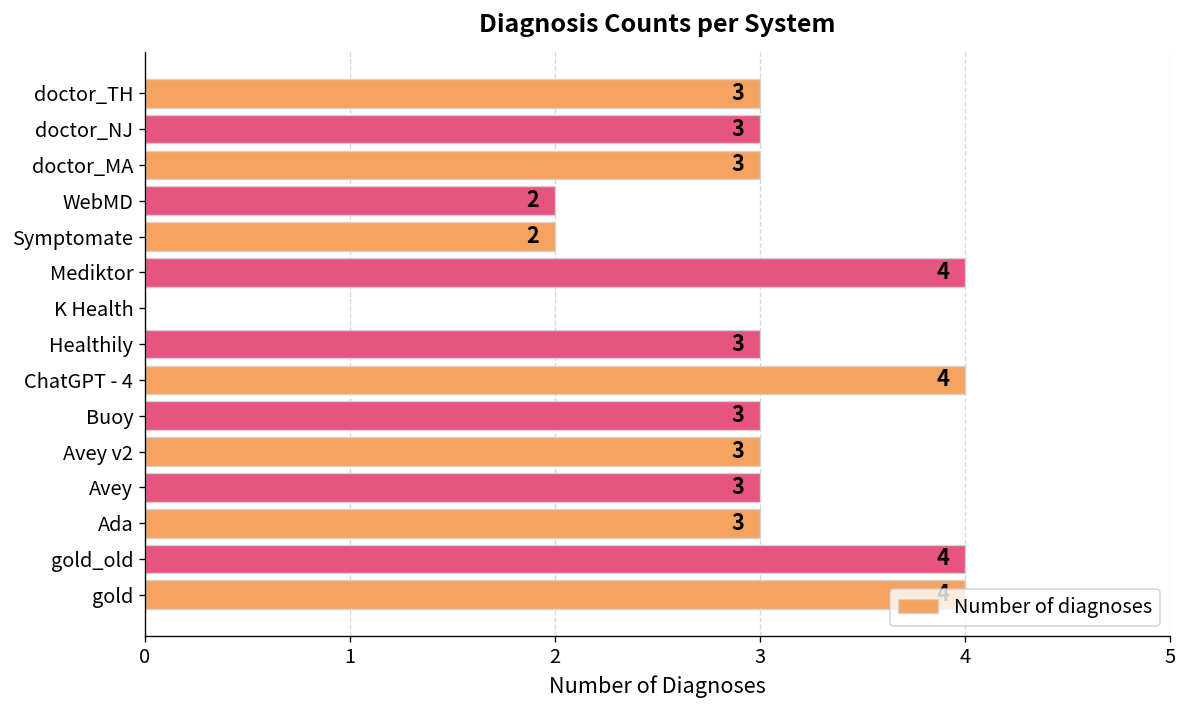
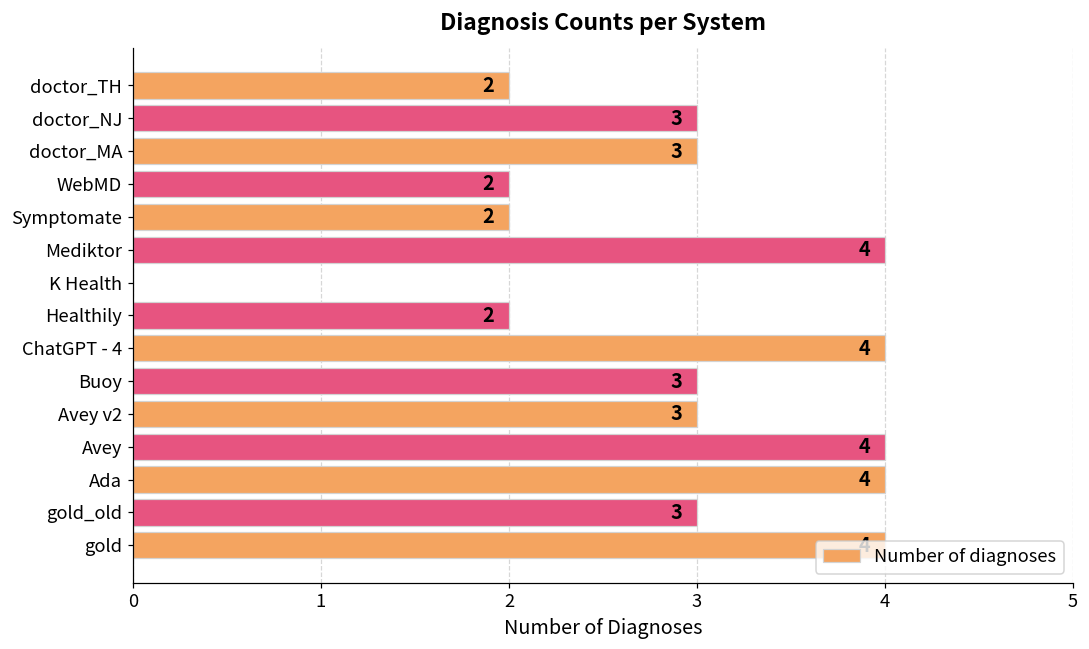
doctor_TH: 3 -> 2
Healthily: 3 -> 2
Avey: 3 -> 4
Ada: 3 -> 4
gold_old: 4 -> 3
